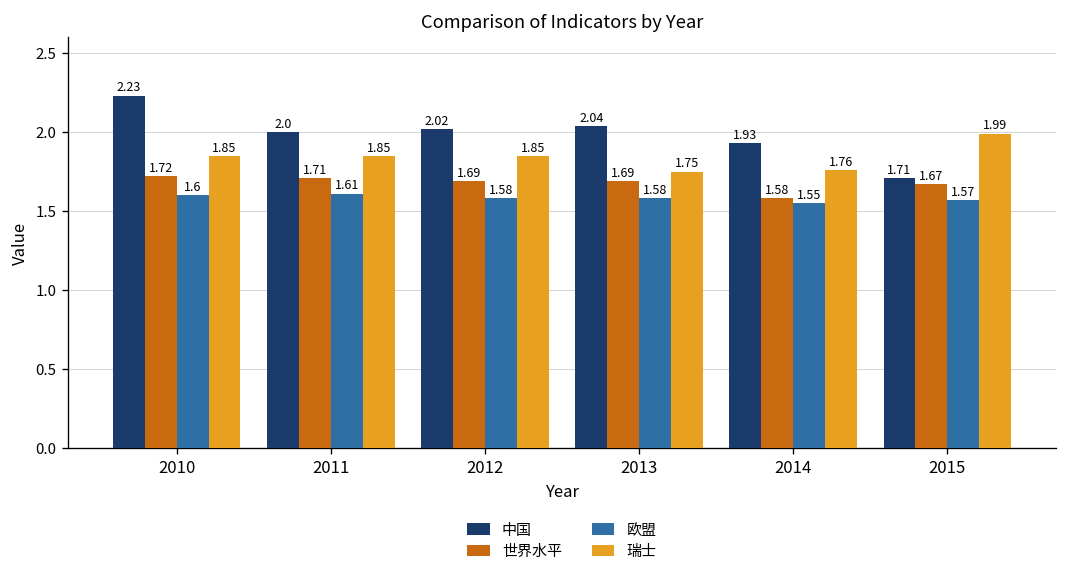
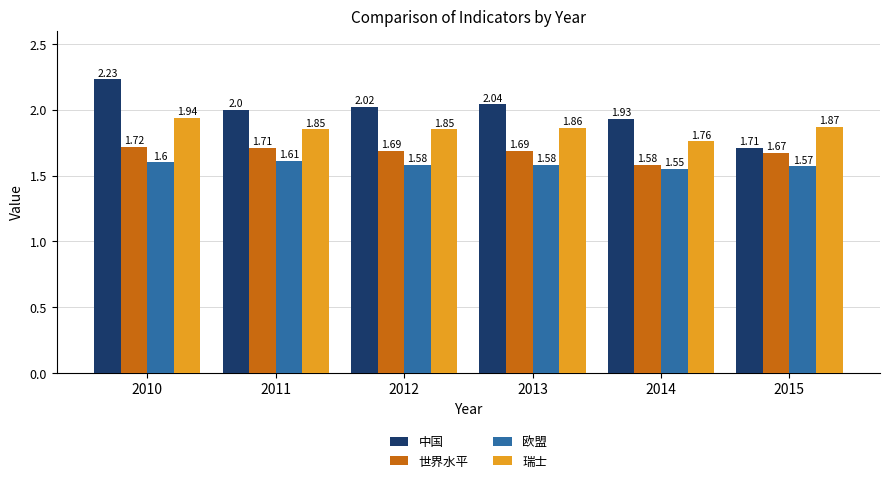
瑞士, 2010: 1.85 -> 1.94
瑞士, 2013: 1.75 -> 1.86
瑞士, 2015: 1.99 -> 1.87
